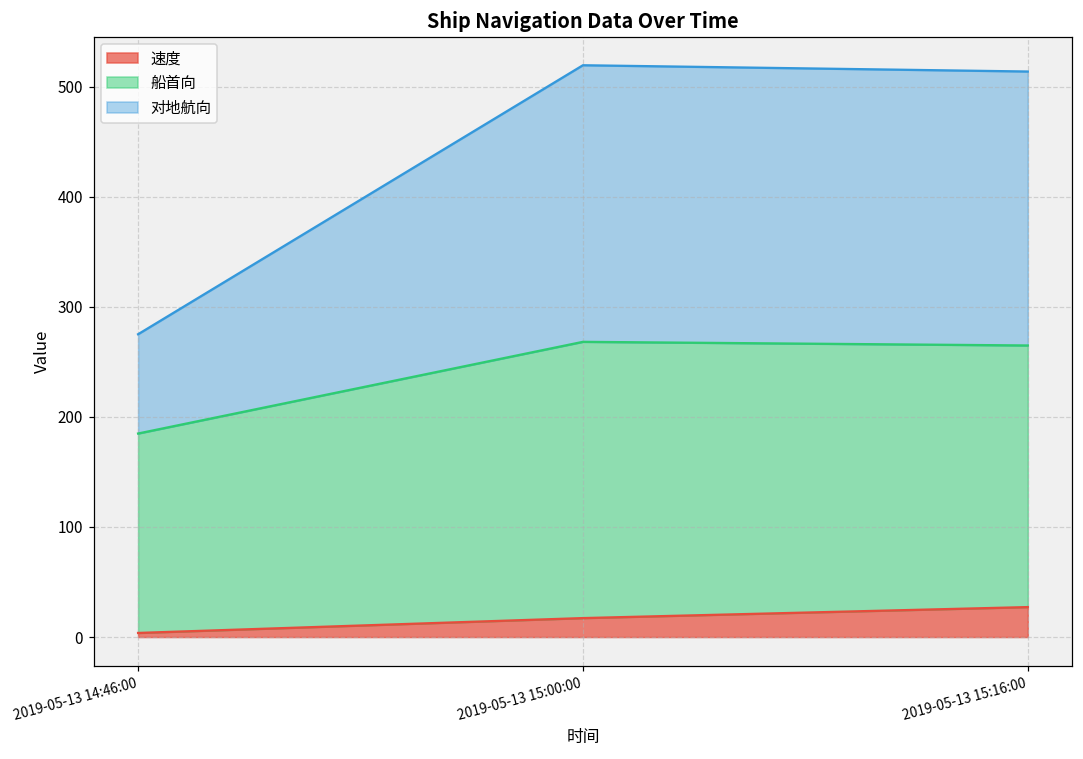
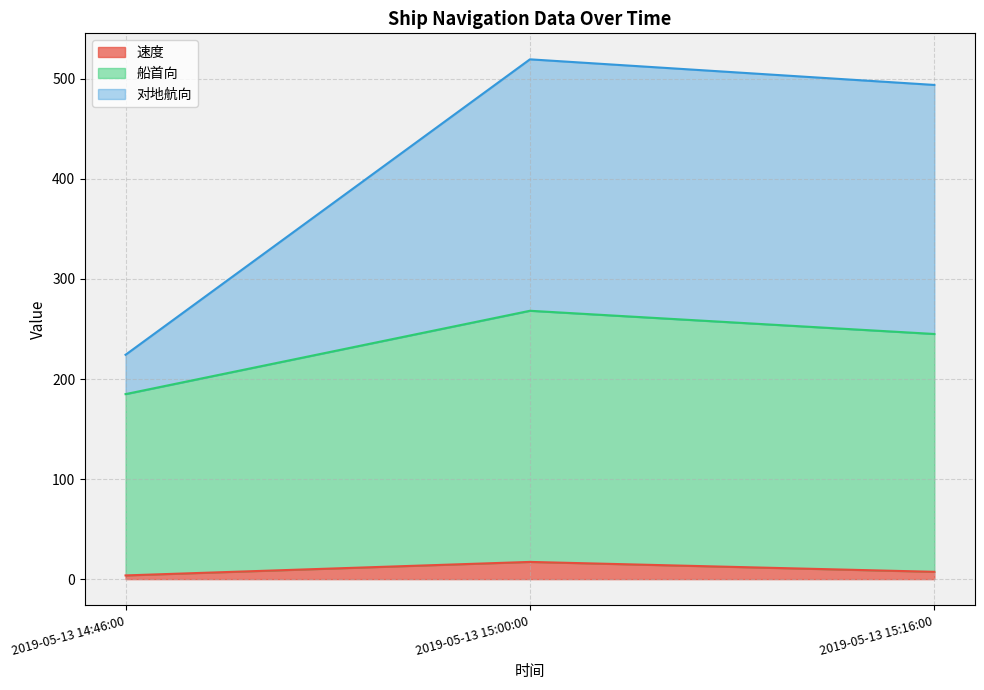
对地航向, 2019-05-13 14:46:00: 90 -> 39
速度, 2019-05-13 15:16:00: 27 -> 7
